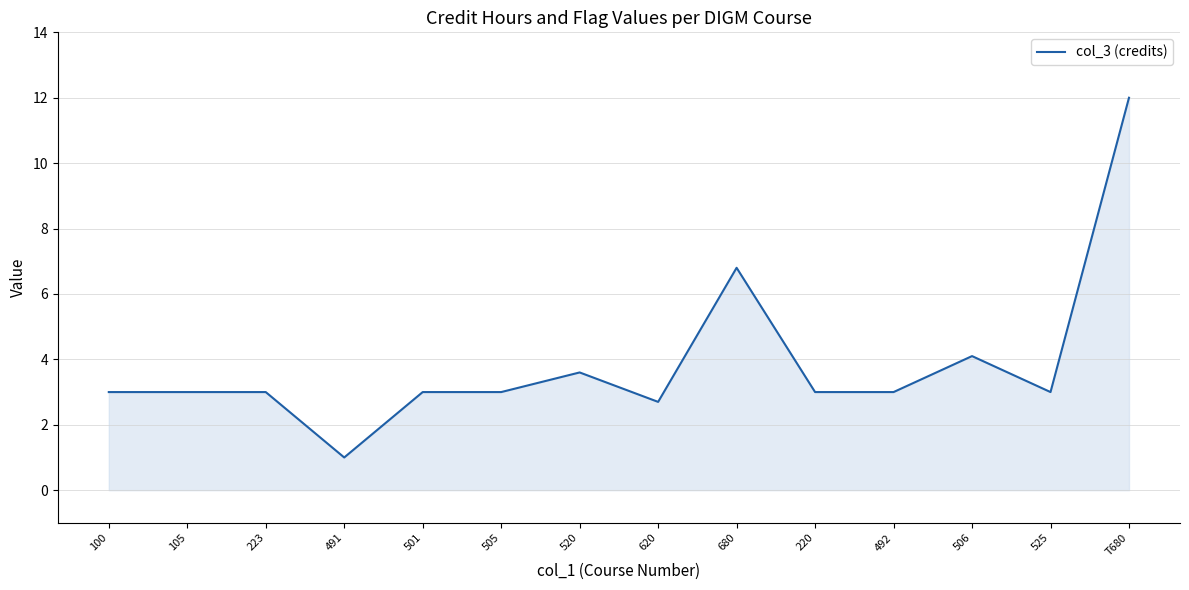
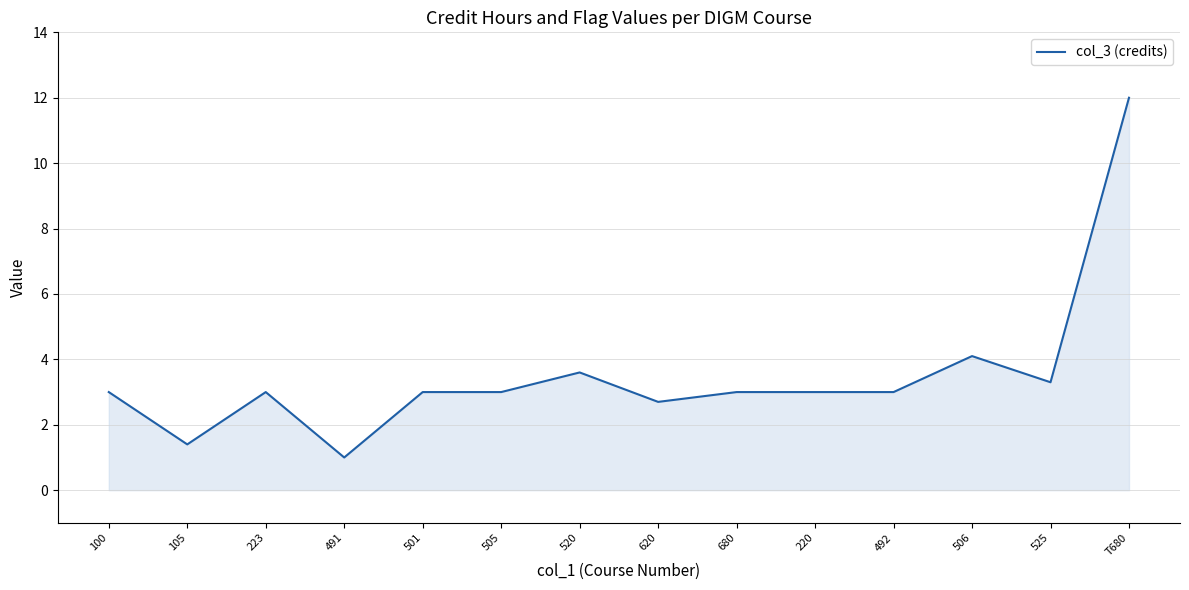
105: 3.0 -> 1.4
680: 6.8 -> 3.0
525: 3.0 -> 3.3
